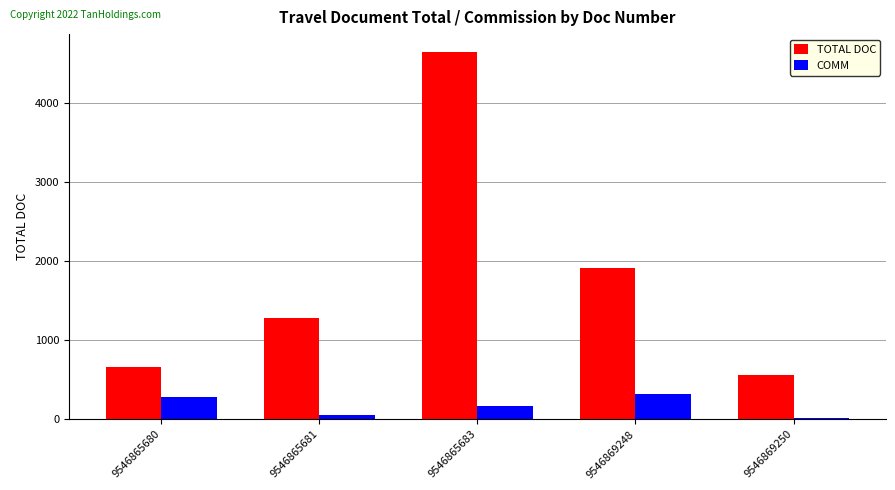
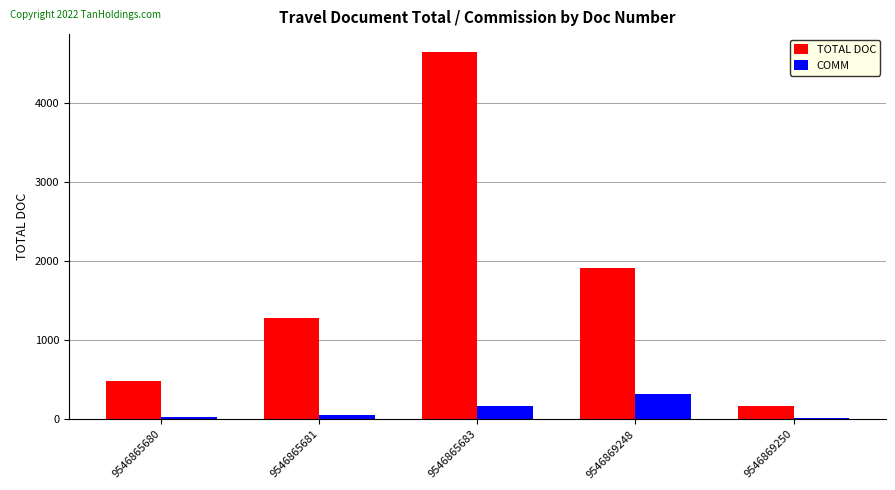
TOTAL DOC, 9546865680: 700 -> 500
COMM, 9546865680: 300 -> 0
TOTAL DOC, 9546869250: 600 -> 200
